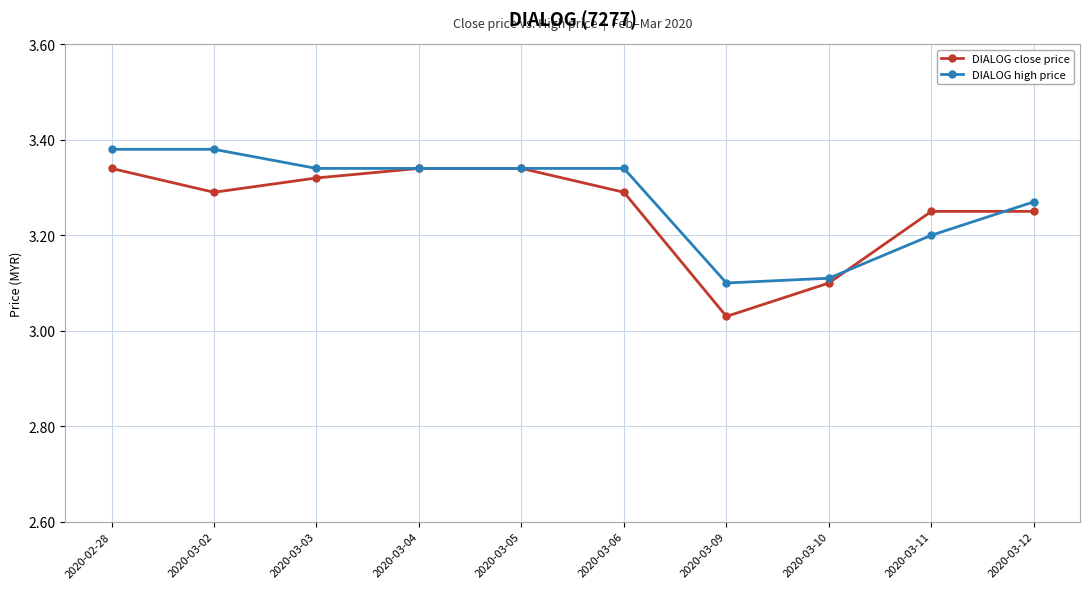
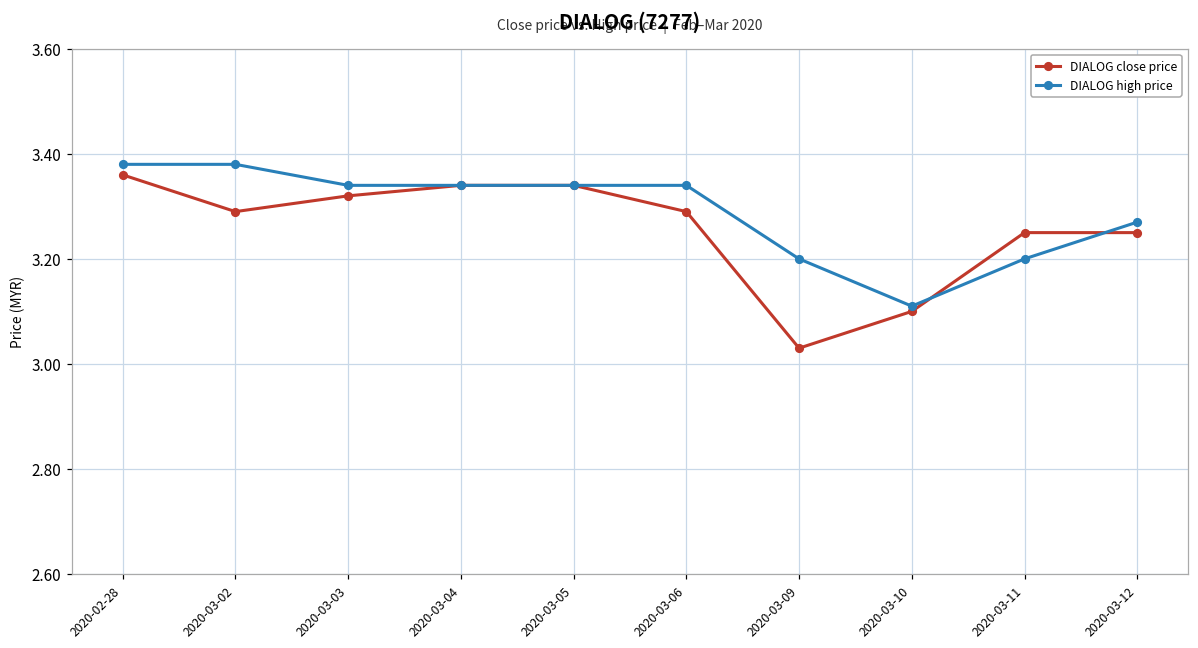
DIALOG close price, 2020-02-28: 3.34 -> 3.36
DIALOG high price, 2020-03-09: 3.1 -> 3.2
